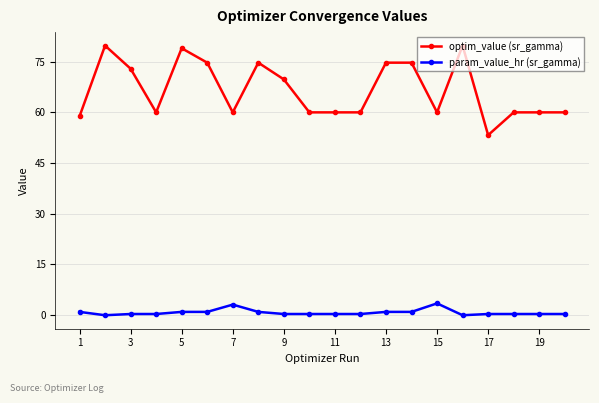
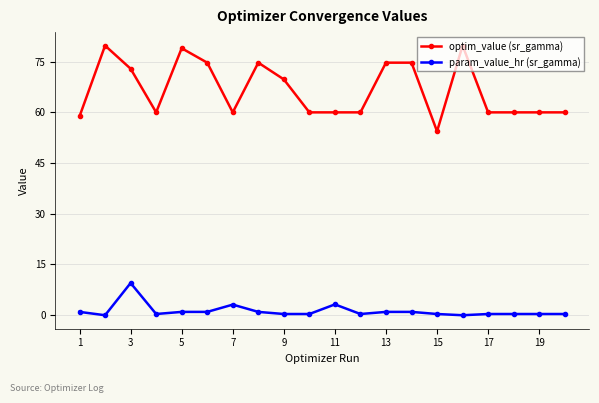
param_value_hr (sr_gamma), 3: 0 -> 10
param_value_hr (sr_gamma), 11: 0 -> 3
optim_value (sr_gamma), 15: 60 -> 54
param_value_hr (sr_gamma), 15: 4 -> 0
optim_value (sr_gamma), 17: 53 -> 60
